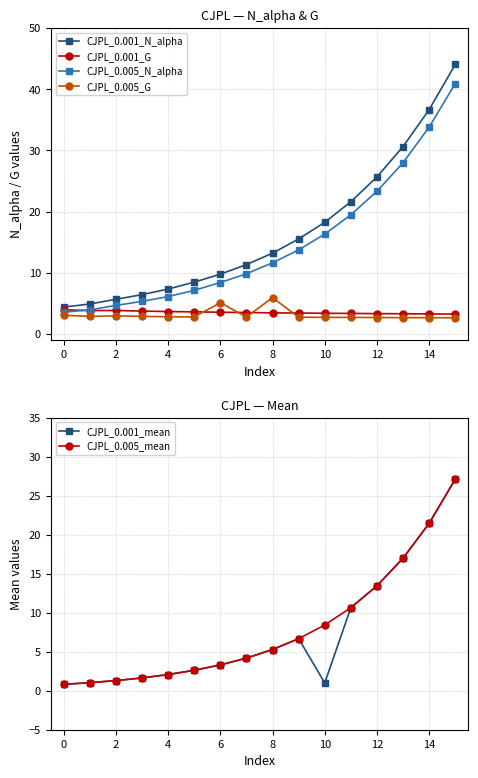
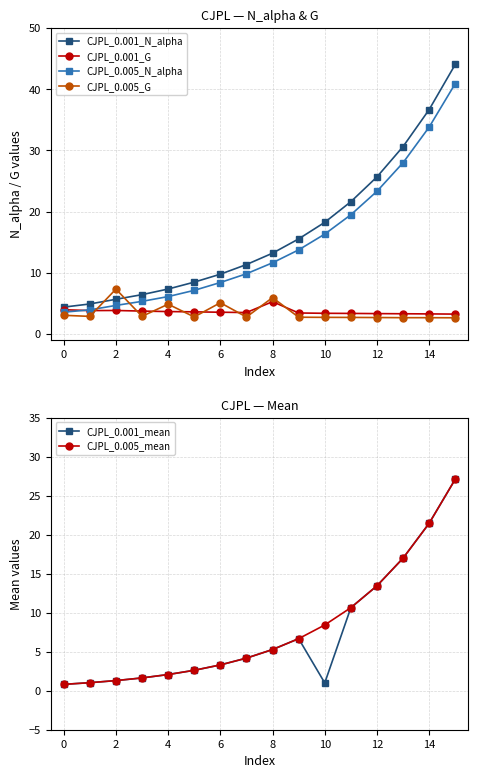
CJPL — N_alpha & G, CJPL_0.005_G, 2: 3 -> 7
CJPL — N_alpha & G, CJPL_0.005_G, 4: 3 -> 5
CJPL — N_alpha & G, CJPL_0.001_G, 8: 3 -> 5
